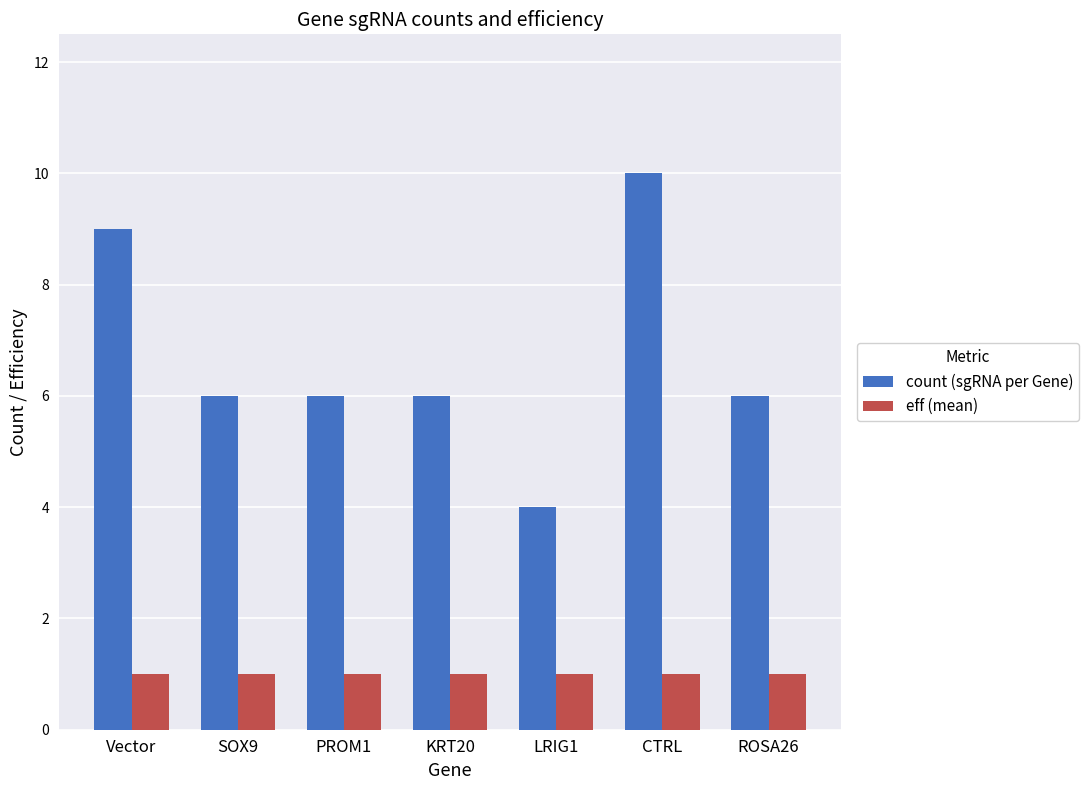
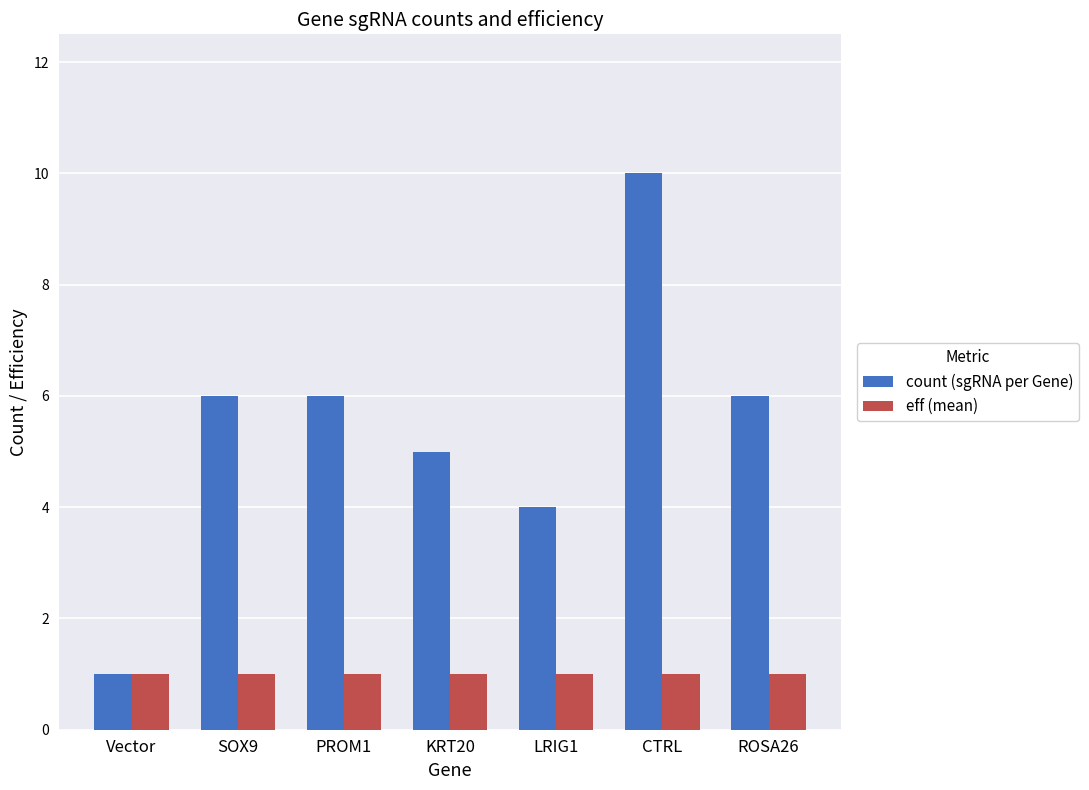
count (sgRNA per Gene), Vector: 9 -> 1
count (sgRNA per Gene), KRT20: 6 -> 5
